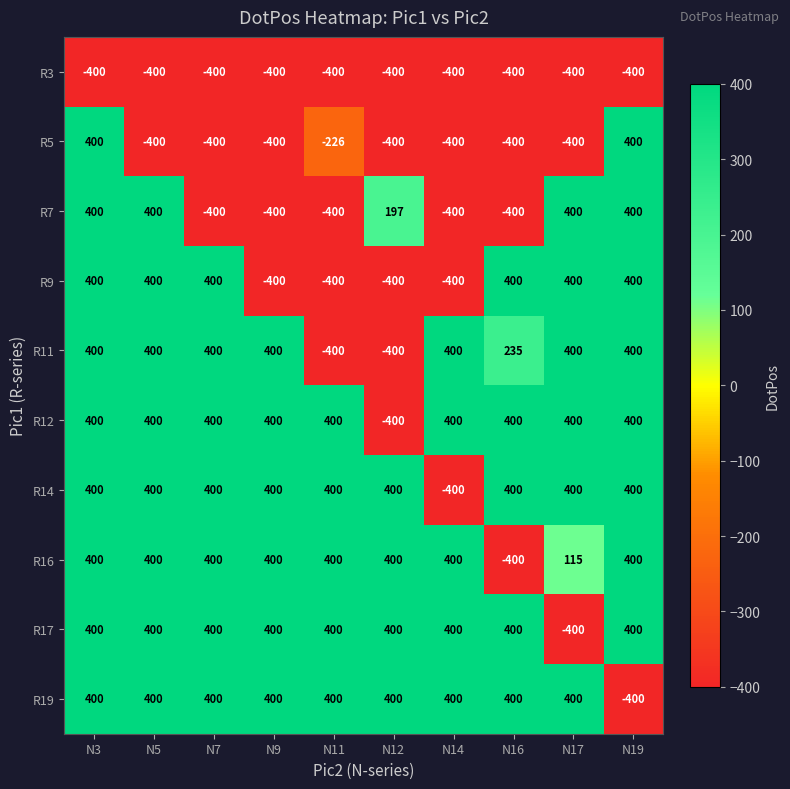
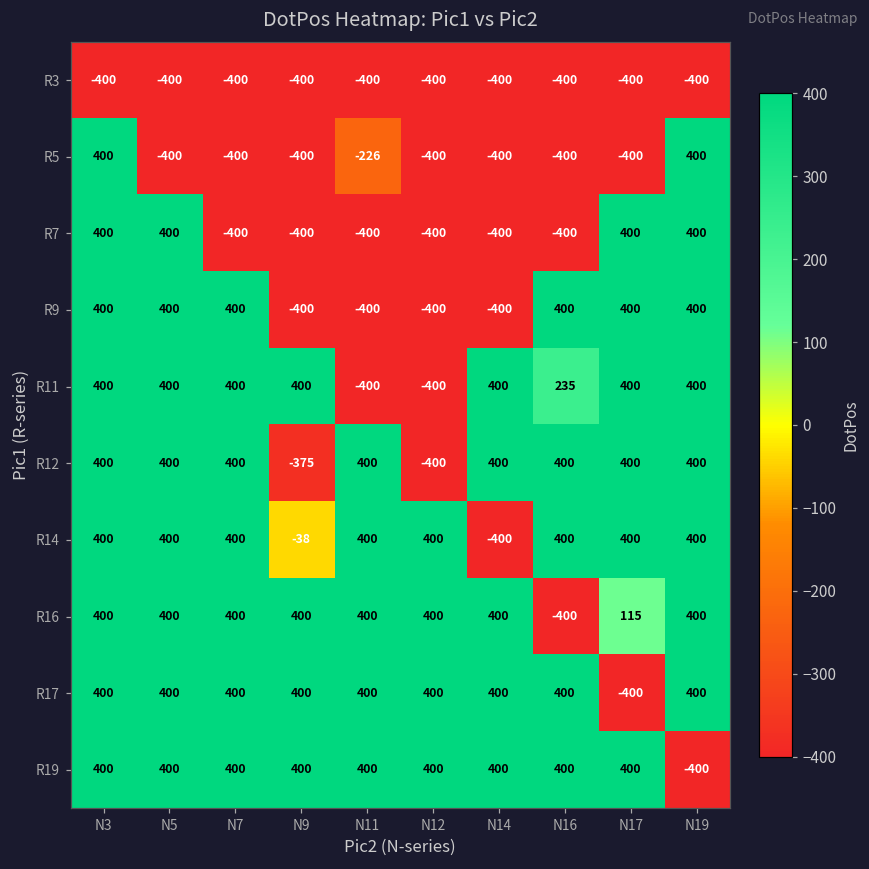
R7, N12: 197 -> -400
R12, N9: 400 -> -375
R14, N9: 400 -> -38
